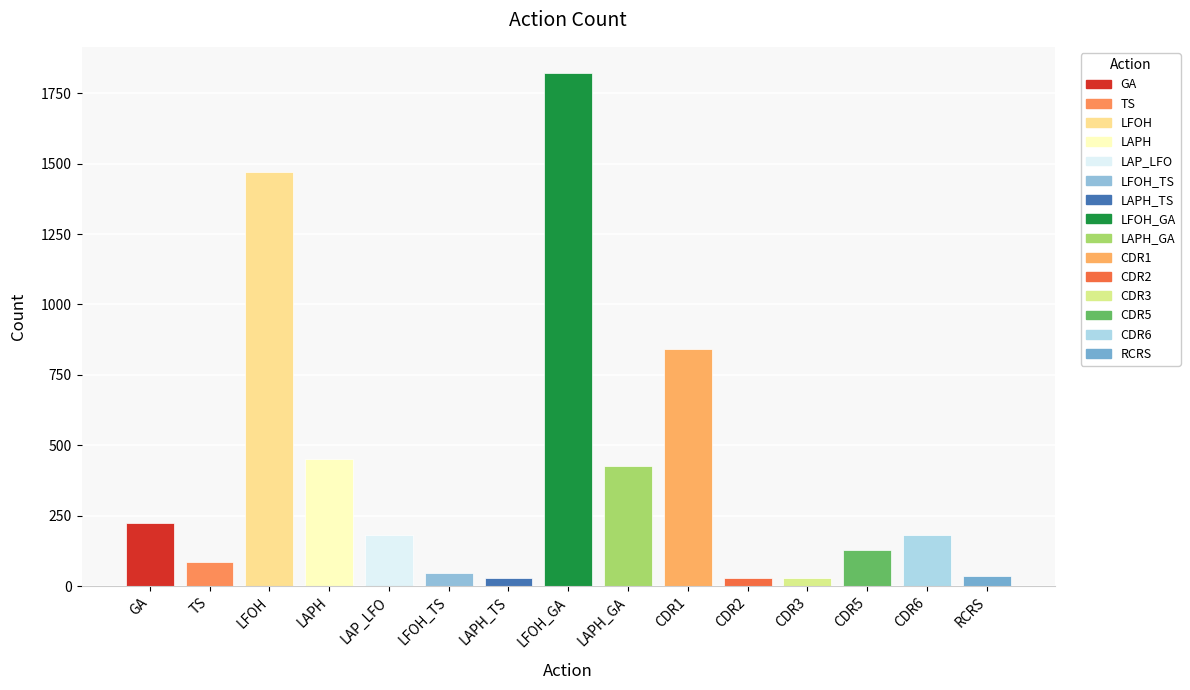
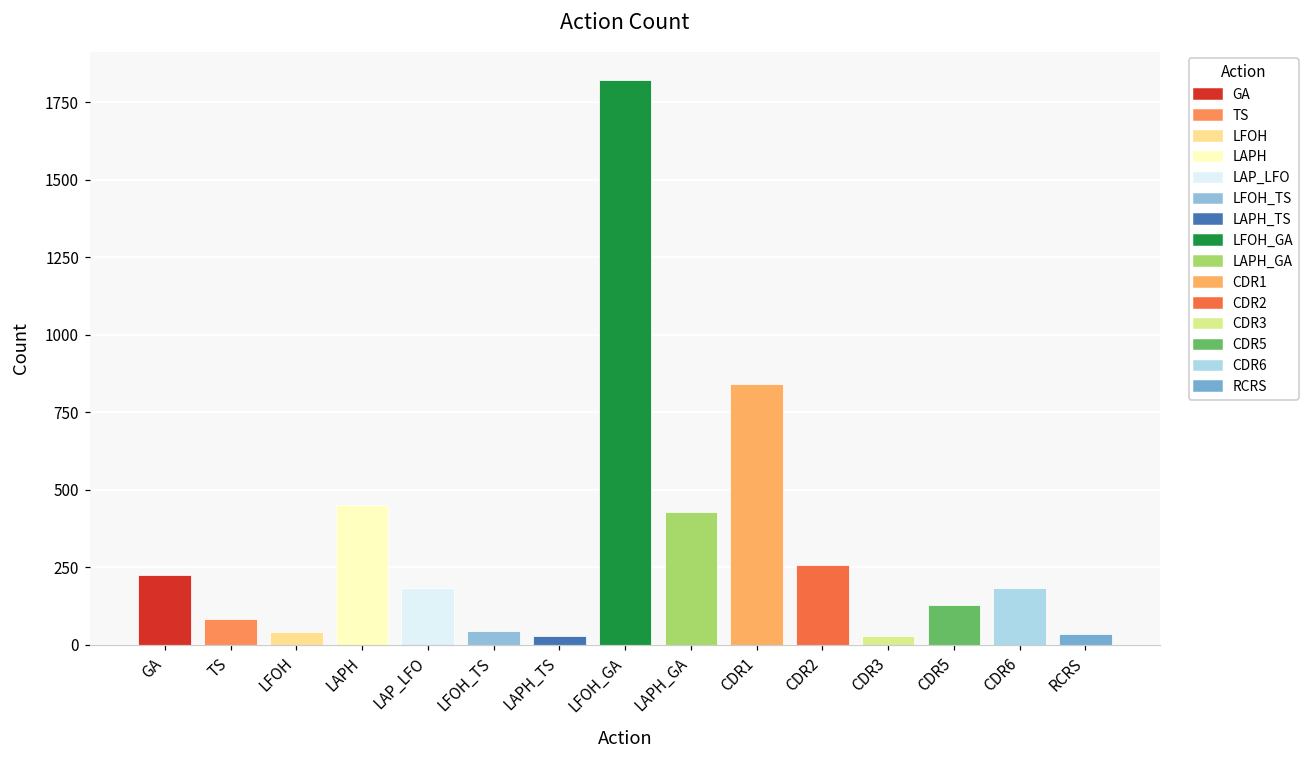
LFOH: 1470 -> 40
CDR2: 30 -> 260
